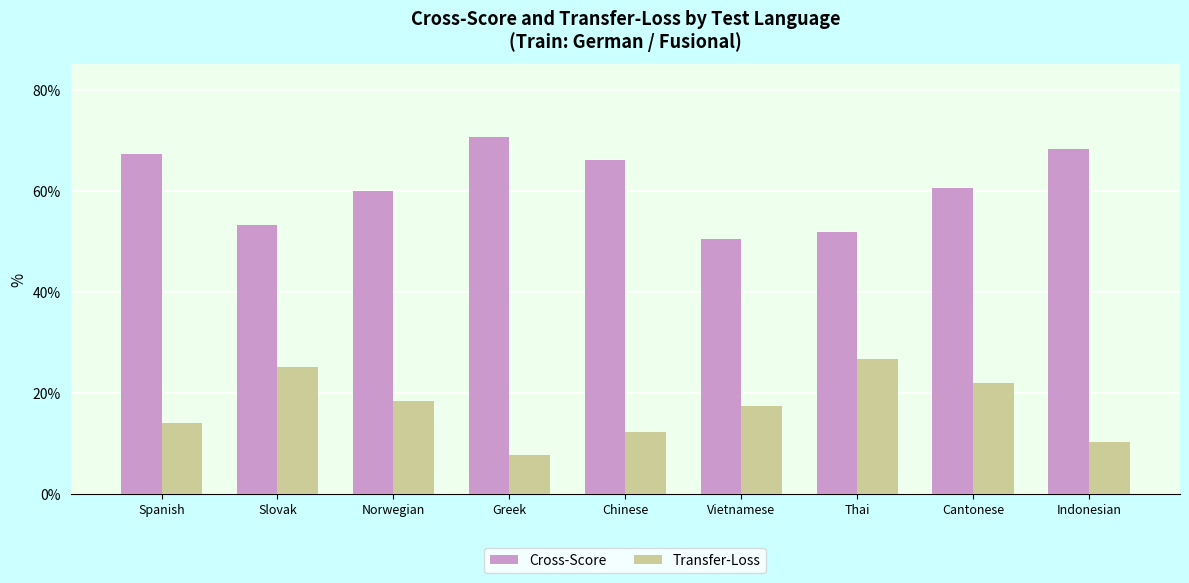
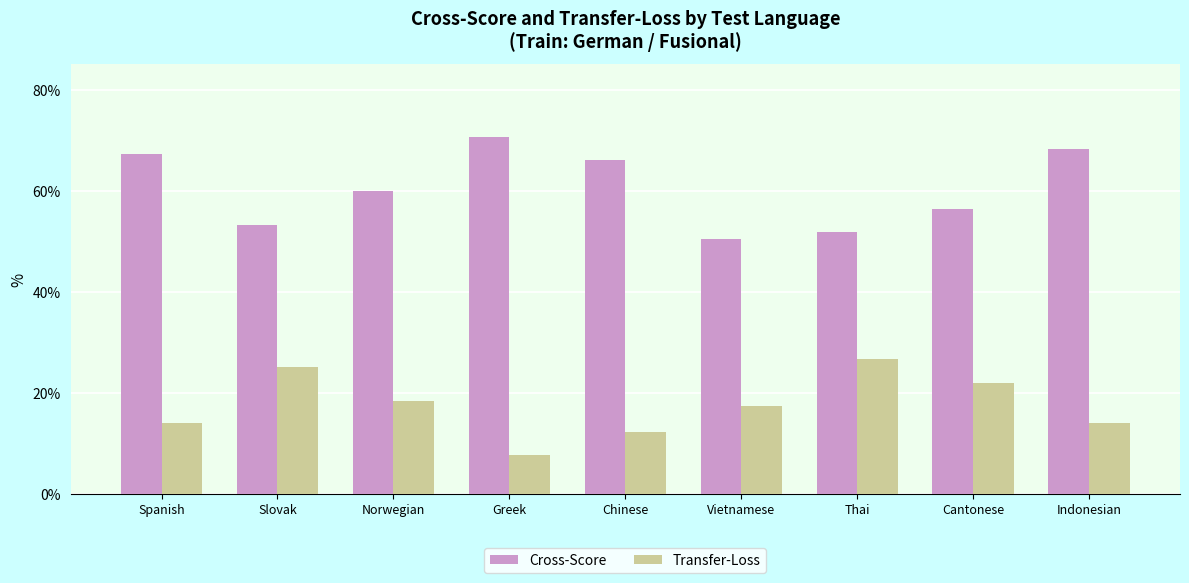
Cross-Score, Cantonese: 60% -> 56%
Transfer-Loss, Indonesian: 10% -> 14%
